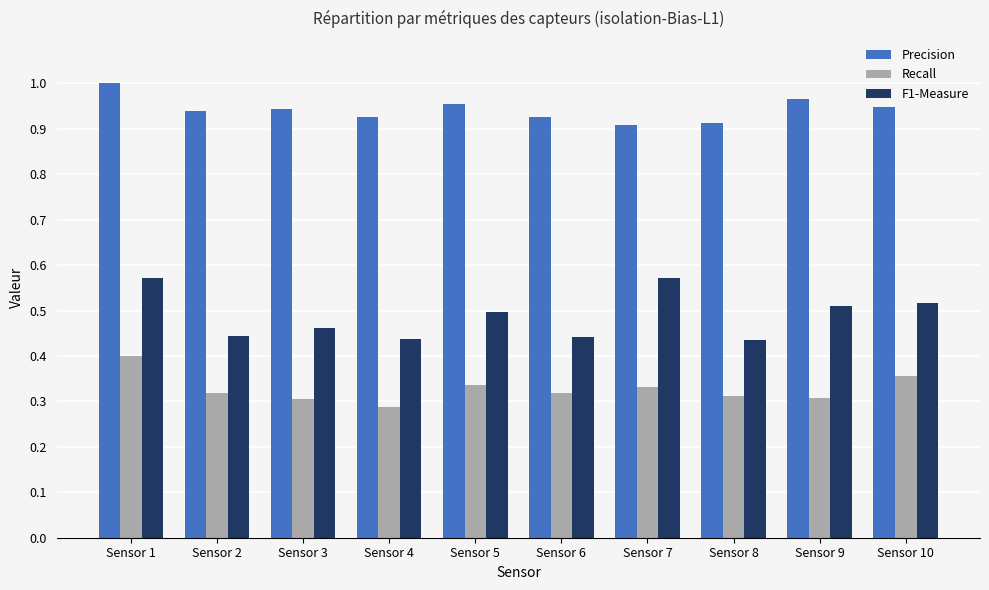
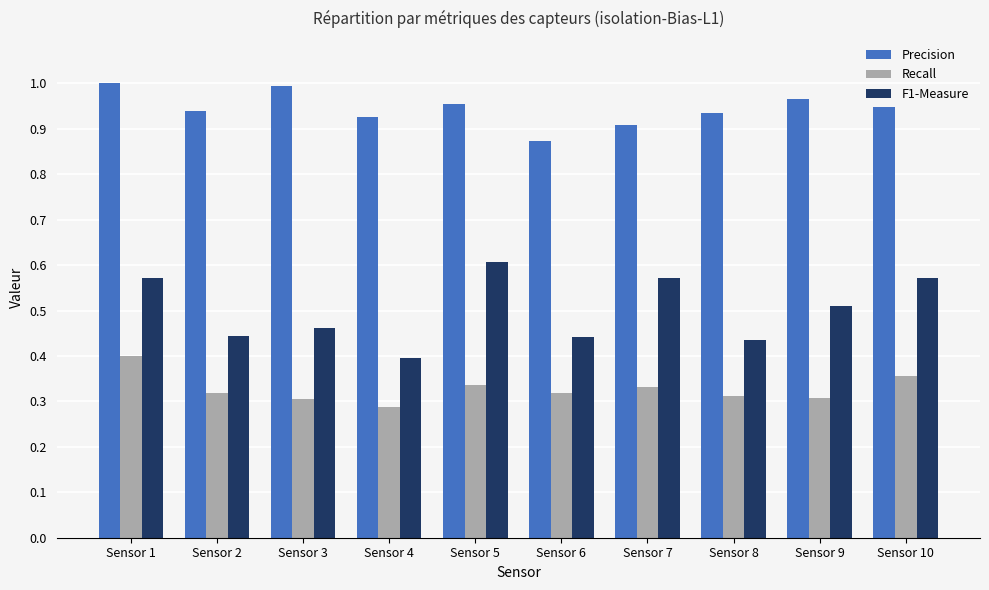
Precision, Sensor 3: 0.94 -> 1.00
F1-Measure, Sensor 4: 0.44 -> 0.40
F1-Measure, Sensor 5: 0.50 -> 0.61
Precision, Sensor 6: 0.93 -> 0.87
Precision, Sensor 8: 0.91 -> 0.93
F1-Measure, Sensor 10: 0.52 -> 0.57
